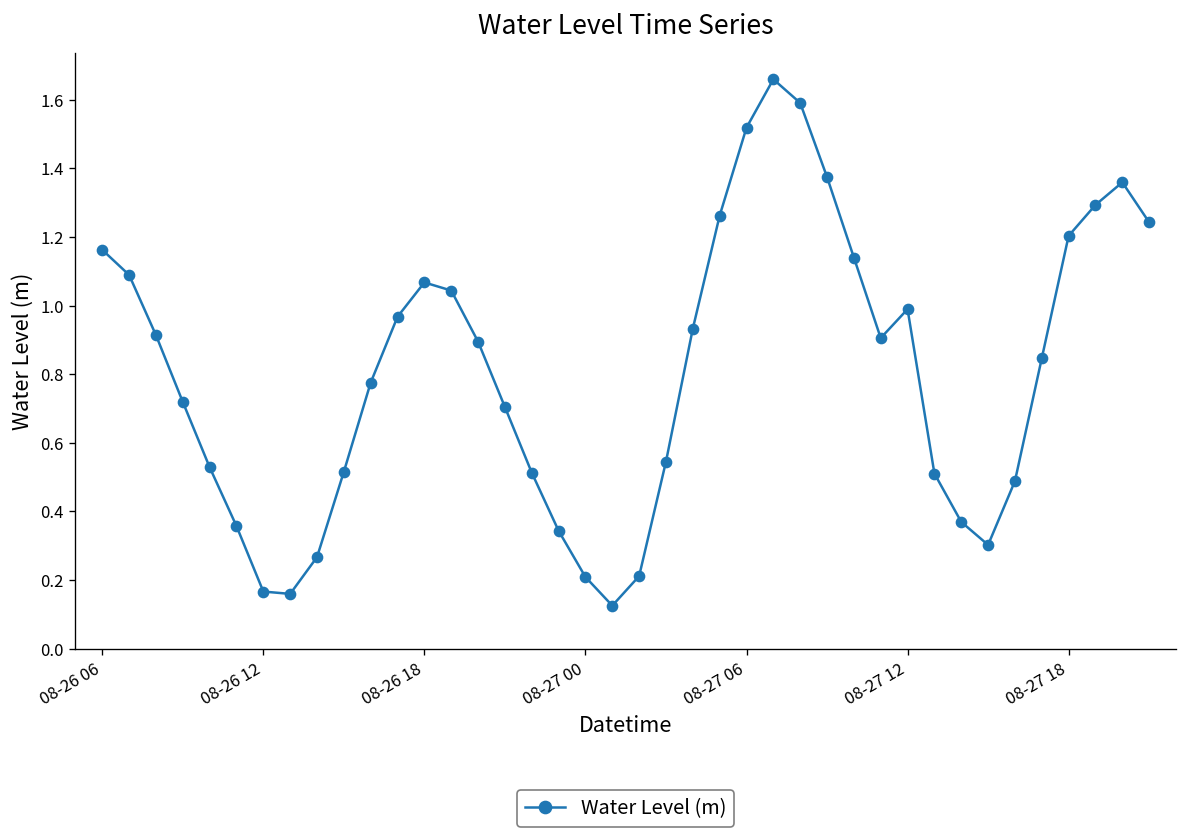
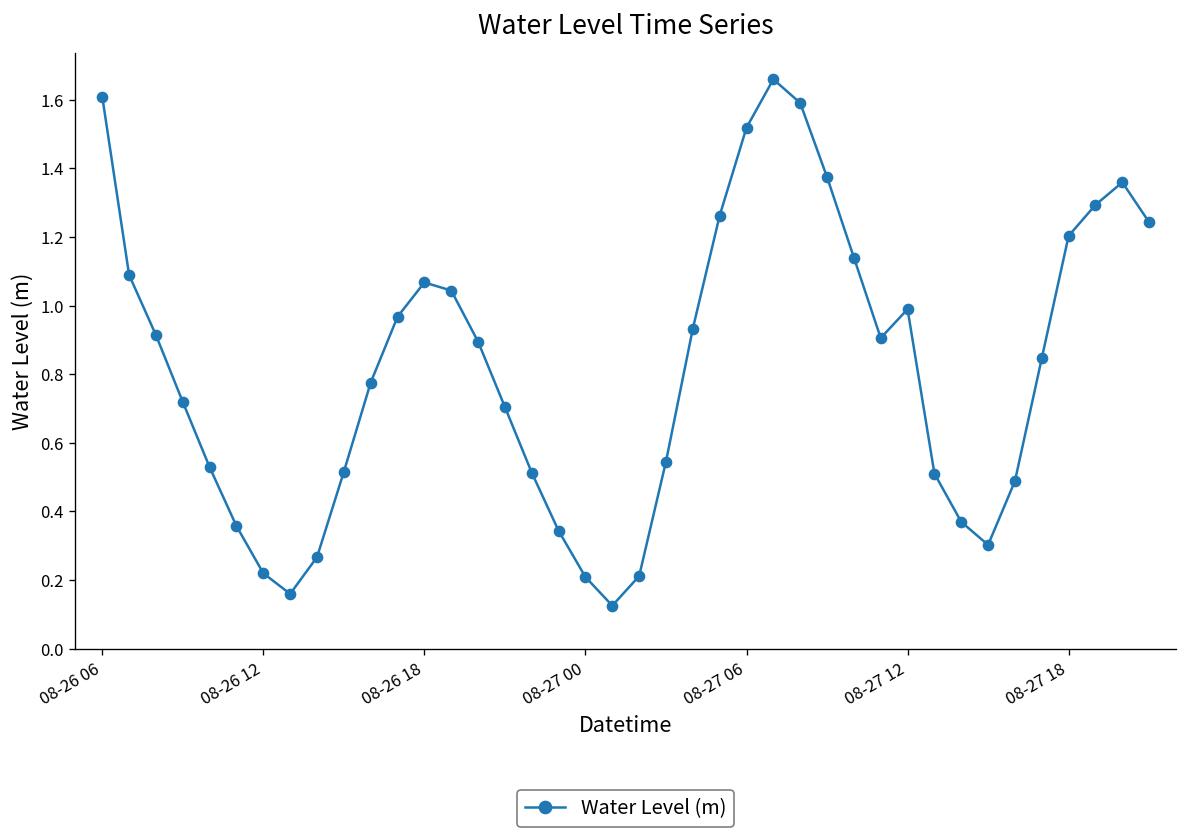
08-26 06: 1.16 -> 1.61
08-26 12: 0.17 -> 0.22
